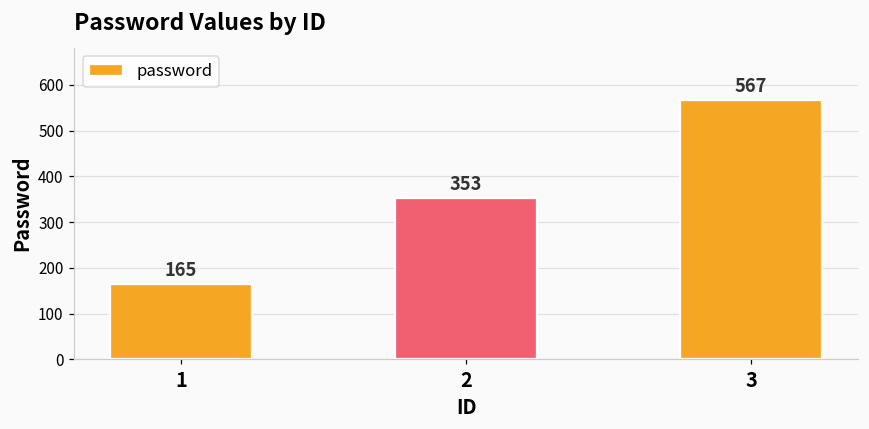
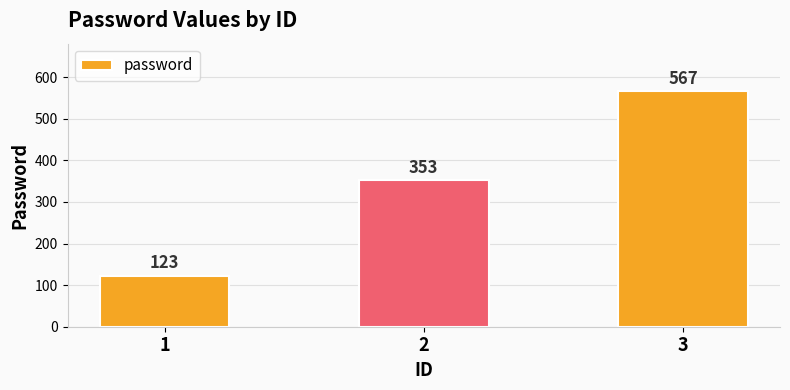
1: 165 -> 123
